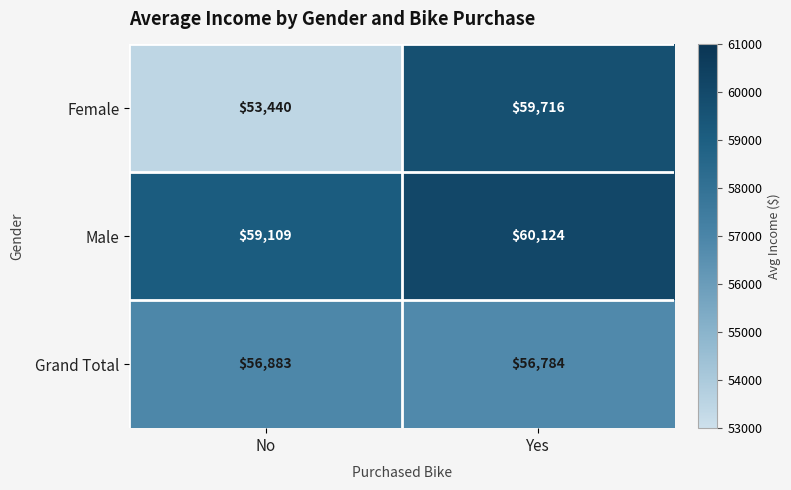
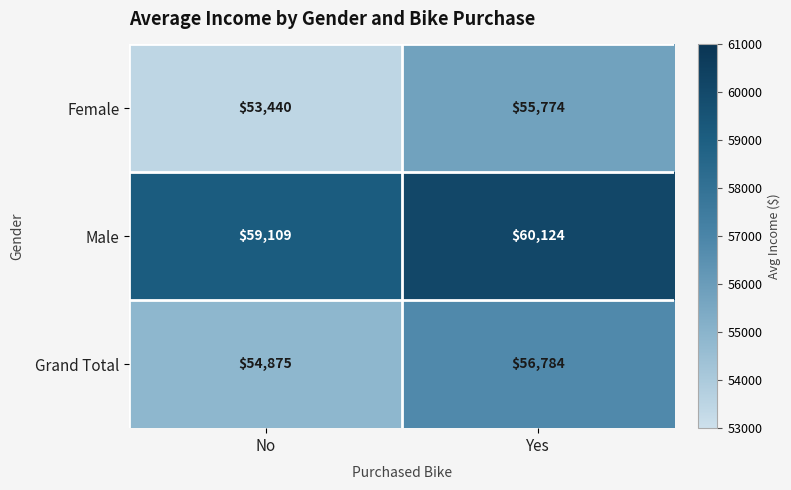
Female, Yes: $59,716 -> $55,774
Grand Total, No: $56,883 -> $54,875
